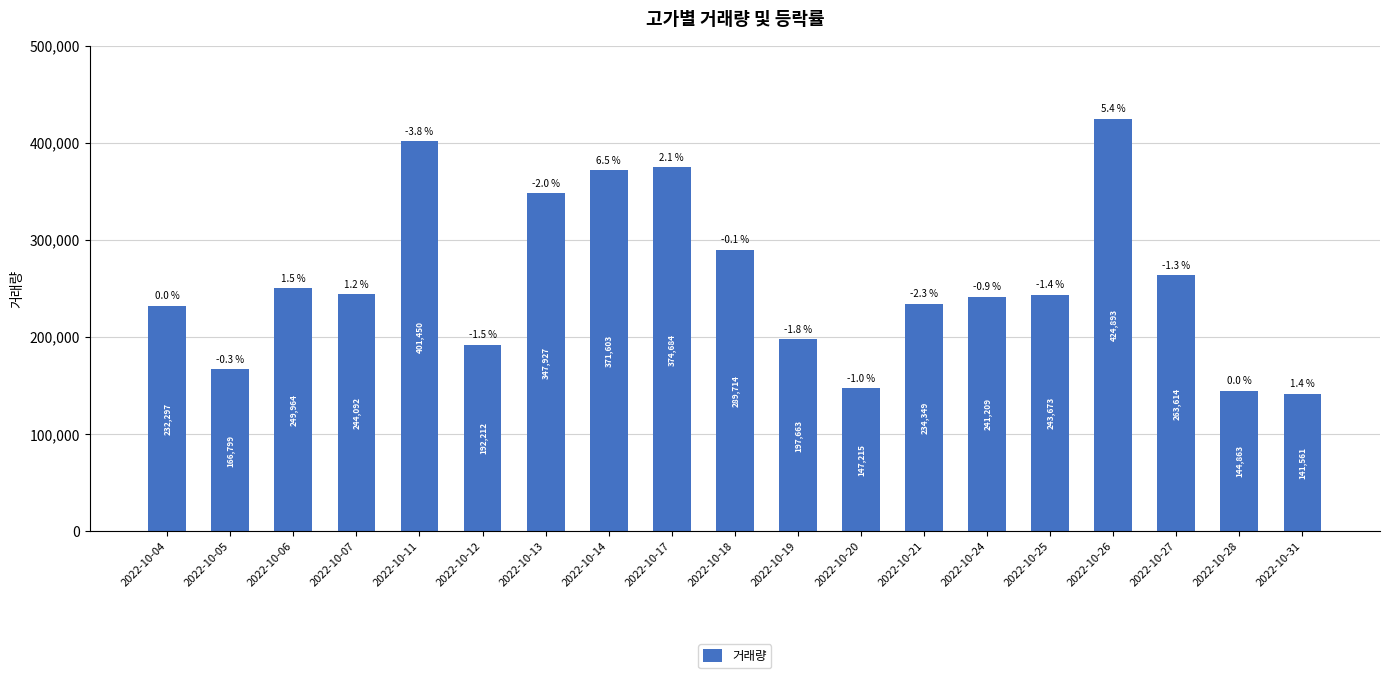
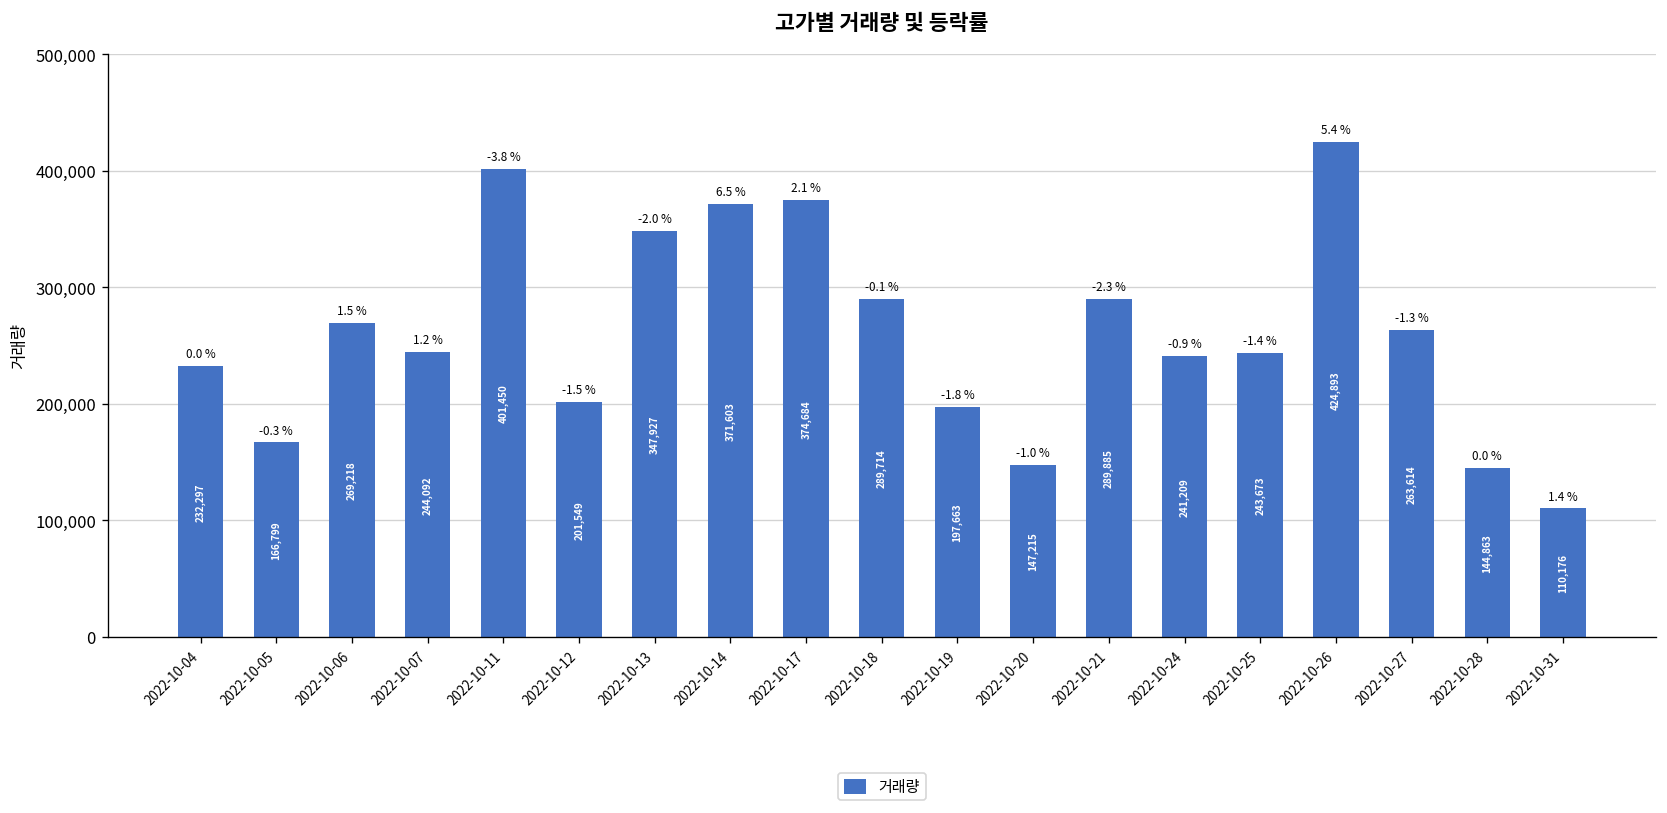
2022-10-06: 249,964 -> 269,218
2022-10-12: 192,212 -> 201,549
2022-10-21: 234,349 -> 289,885
2022-10-31: 141,561 -> 110,176
